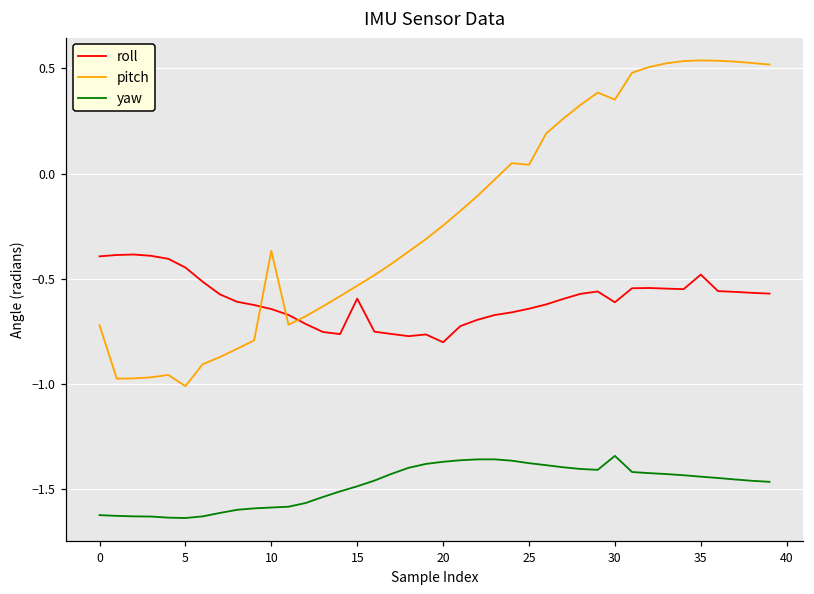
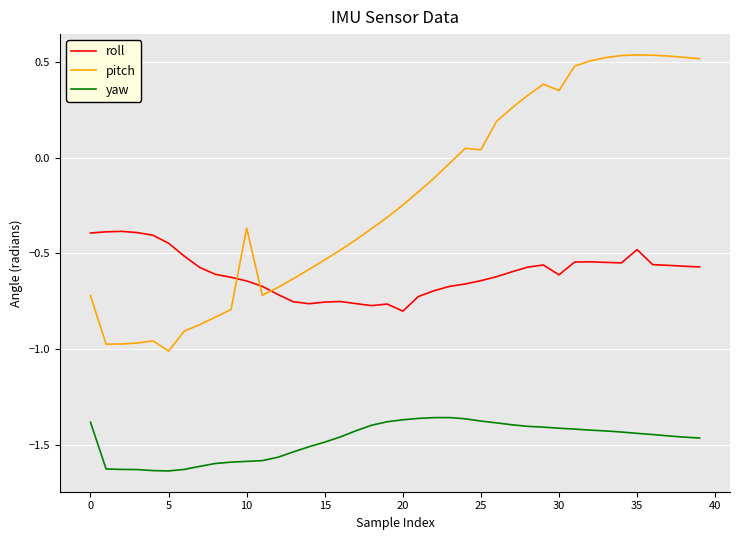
yaw, 0: -1.62 -> -1.38
roll, 15: -0.59 -> -0.75
yaw, 30: -1.34 -> -1.41
